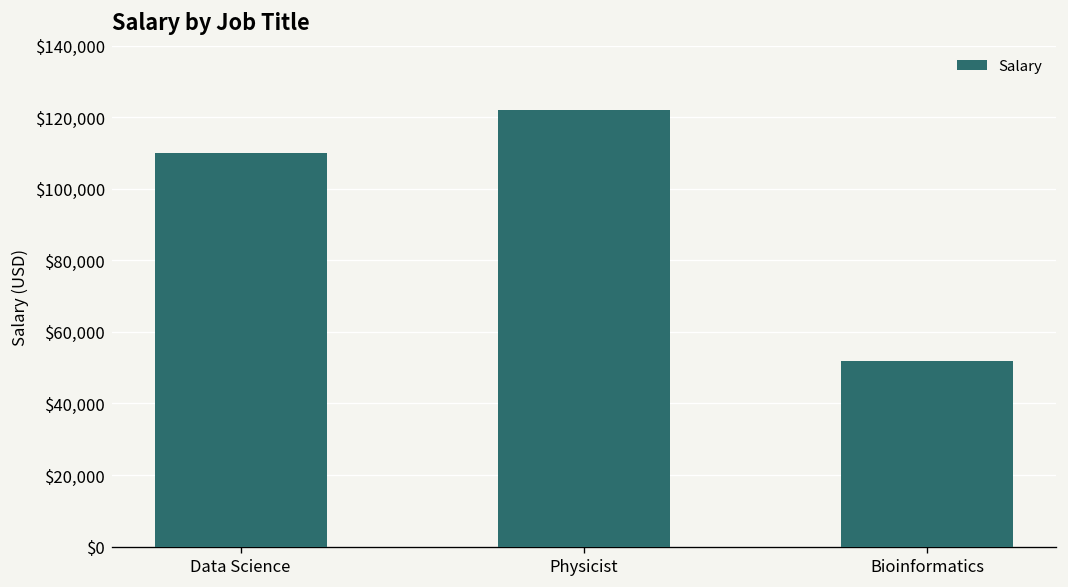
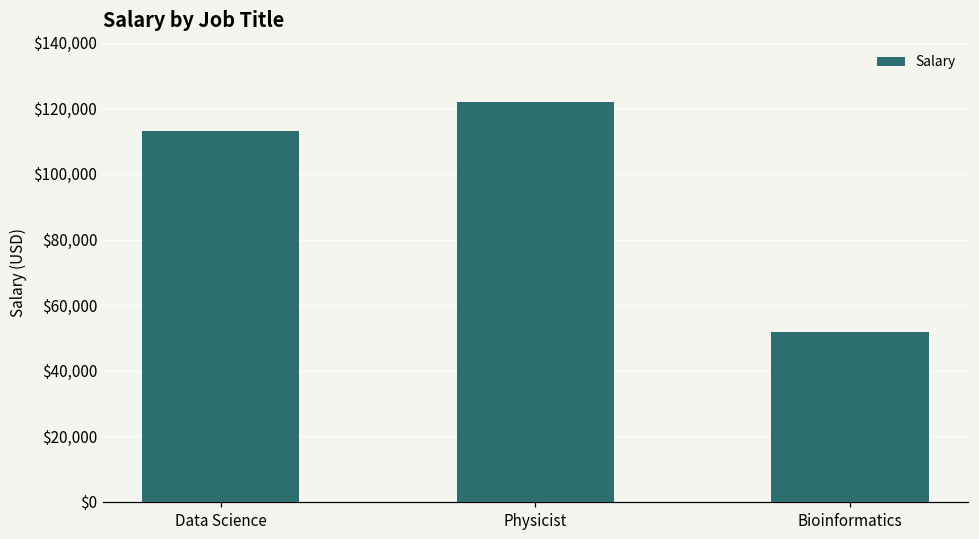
Data Science: $110,000 -> $113,000
